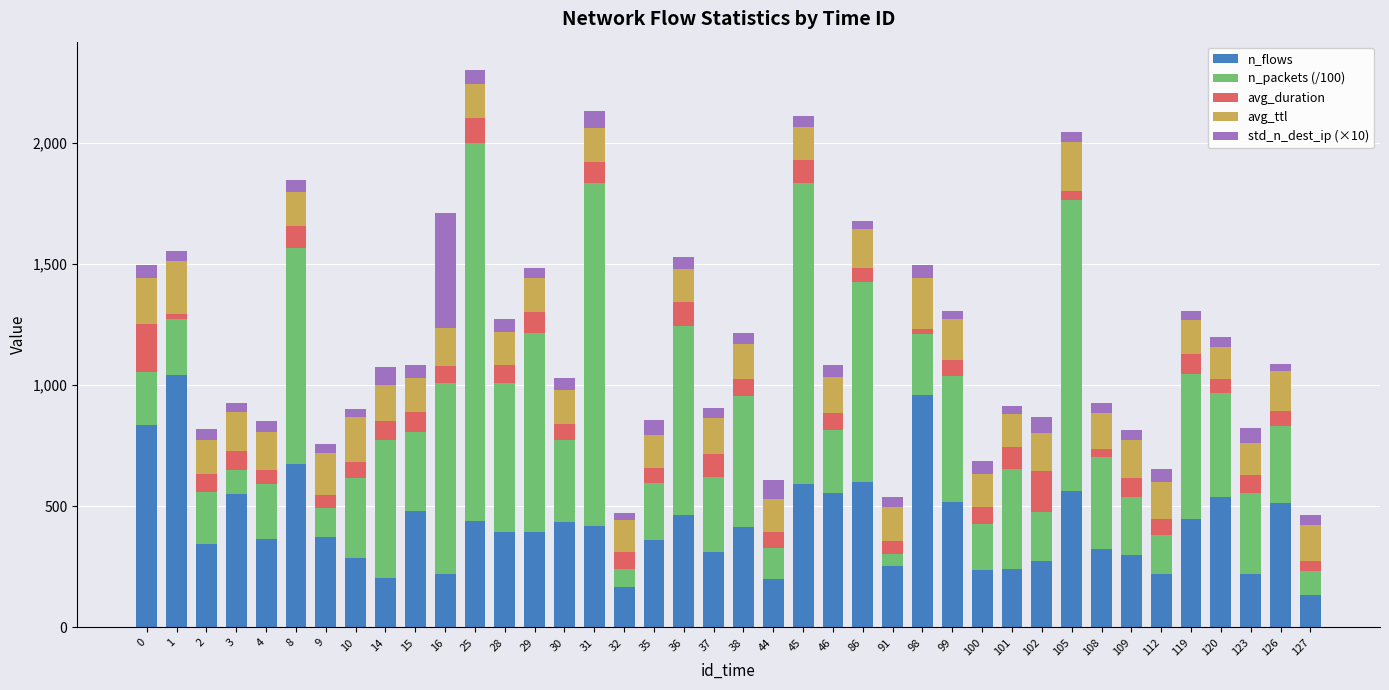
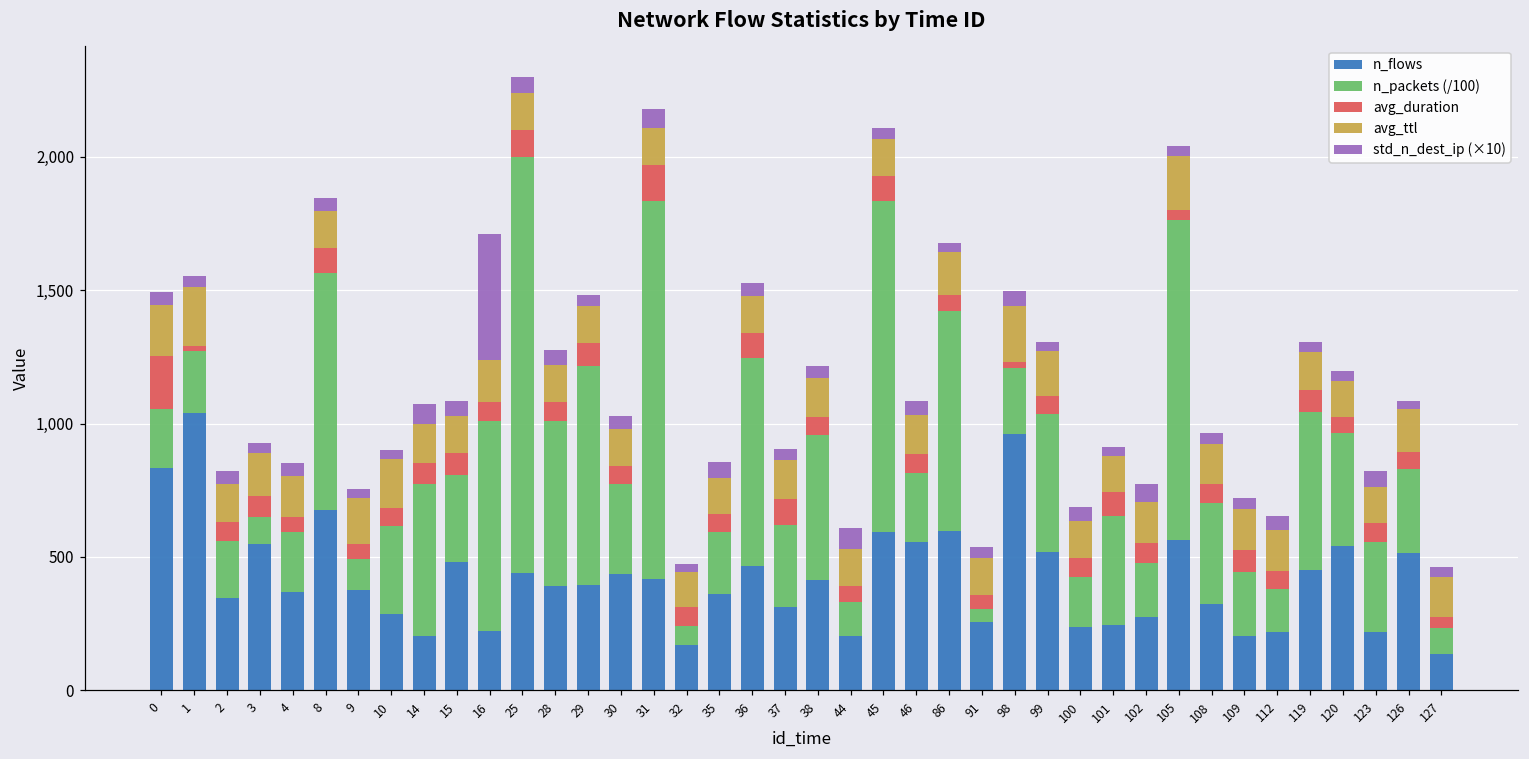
avg_duration, 31: 90 -> 140
avg_duration, 102: 170 -> 70
avg_duration, 108: 40 -> 70
n_flows, 109: 300 -> 200
